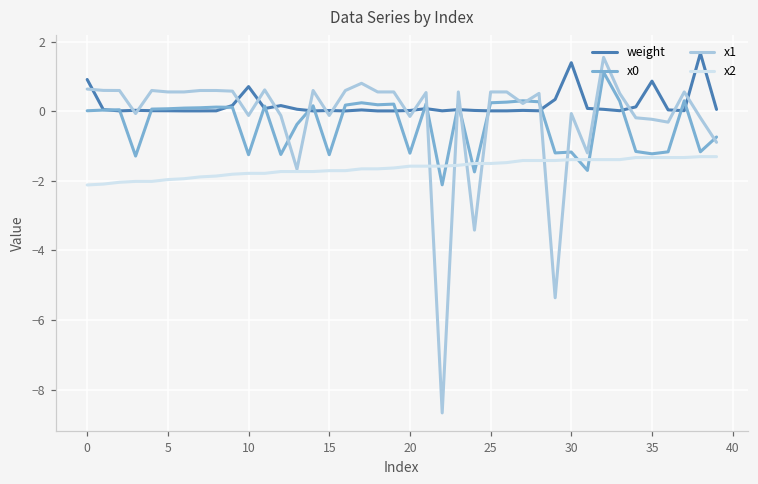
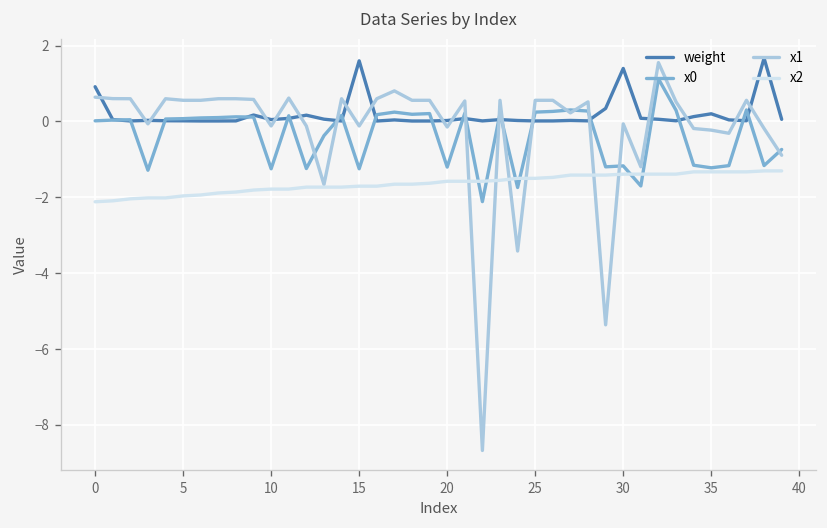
weight, 10: 0.7 -> 0.0
weight, 15: 0.0 -> 1.6
weight, 35: 0.9 -> 0.2
